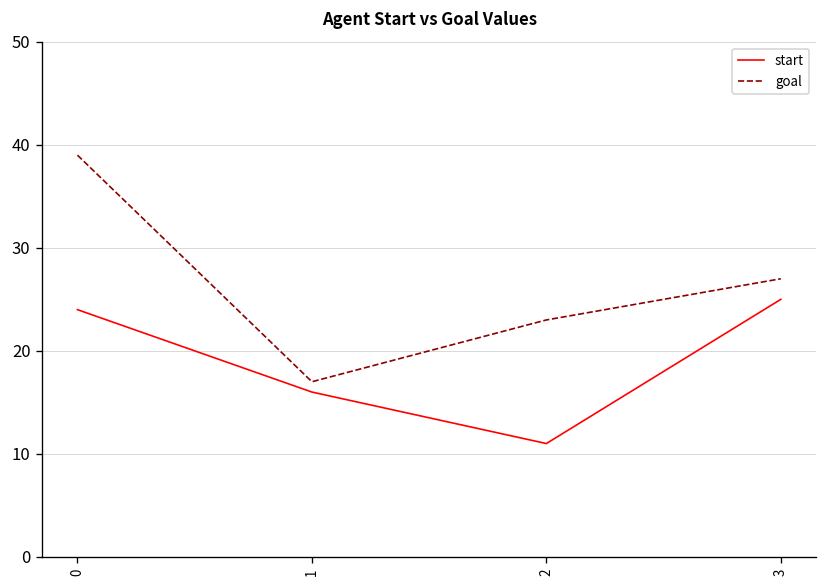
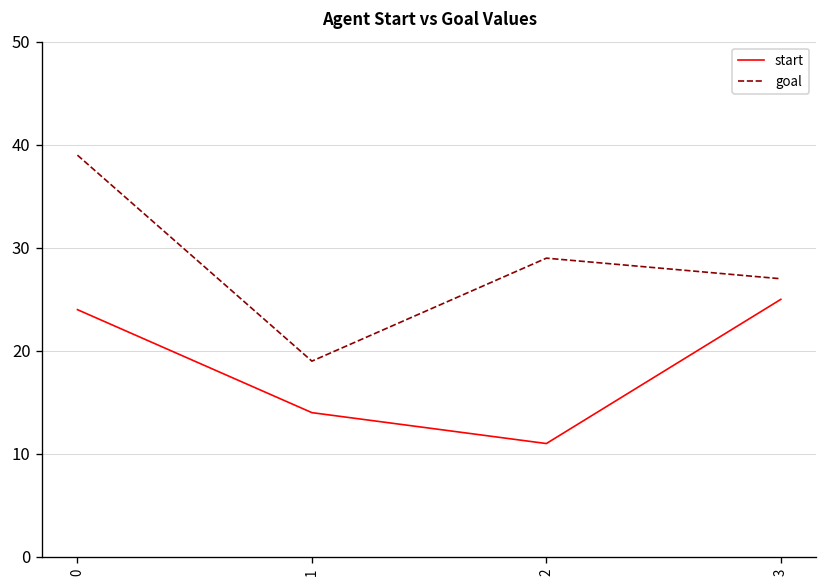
start, 1: 16 -> 14
goal, 1: 17 -> 19
goal, 2: 23 -> 29
